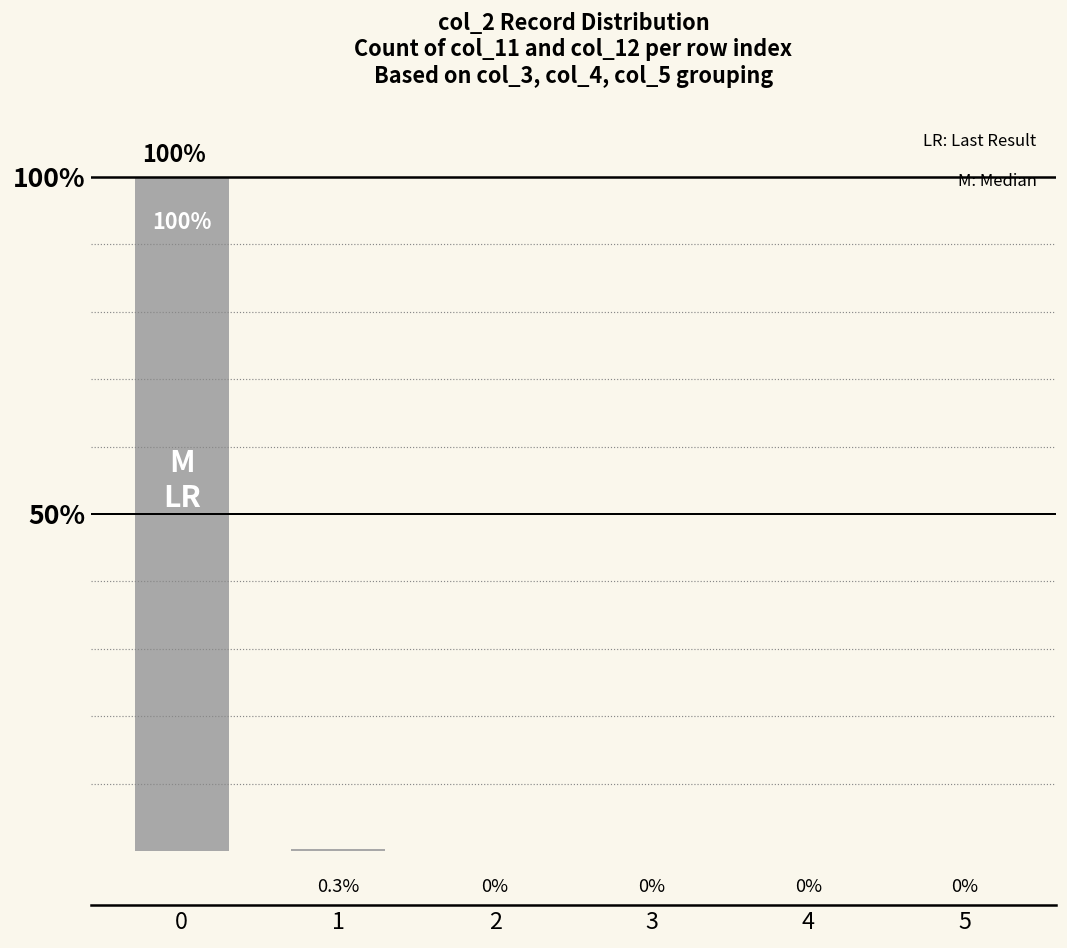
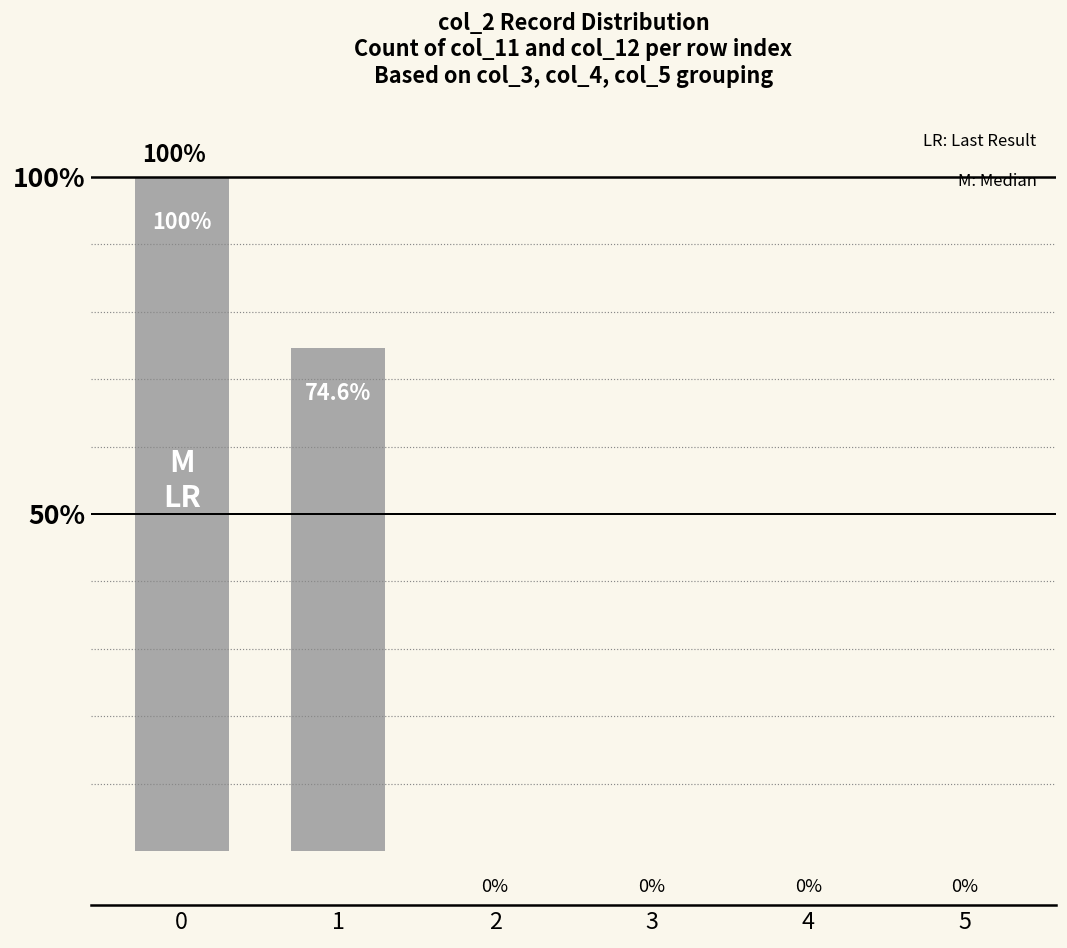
1: 0.3% -> 74.6%
